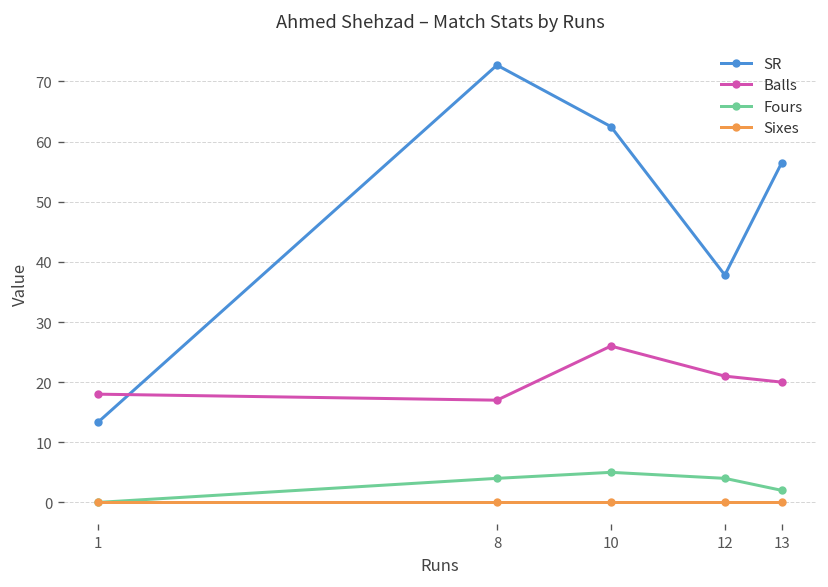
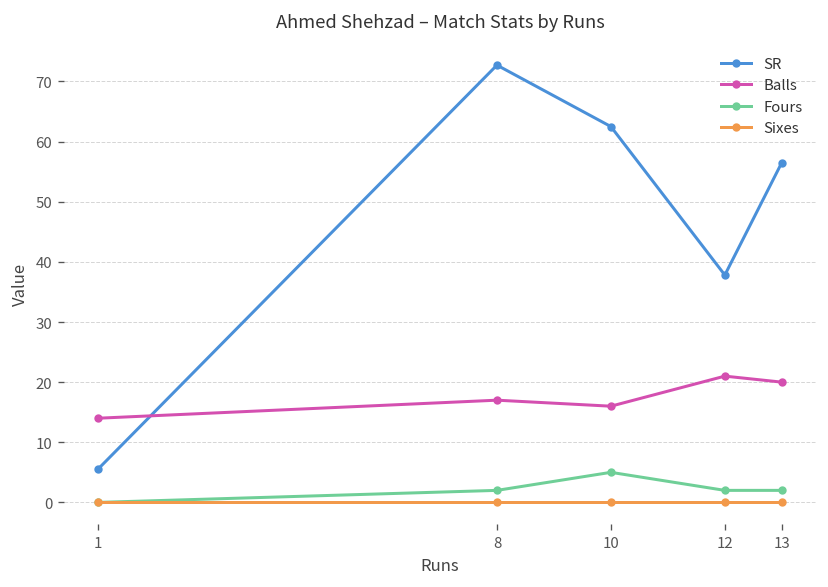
SR, 1: 13 -> 6
Balls, 1: 18 -> 14
Fours, 8: 4 -> 2
Balls, 10: 26 -> 16
Fours, 12: 4 -> 2
